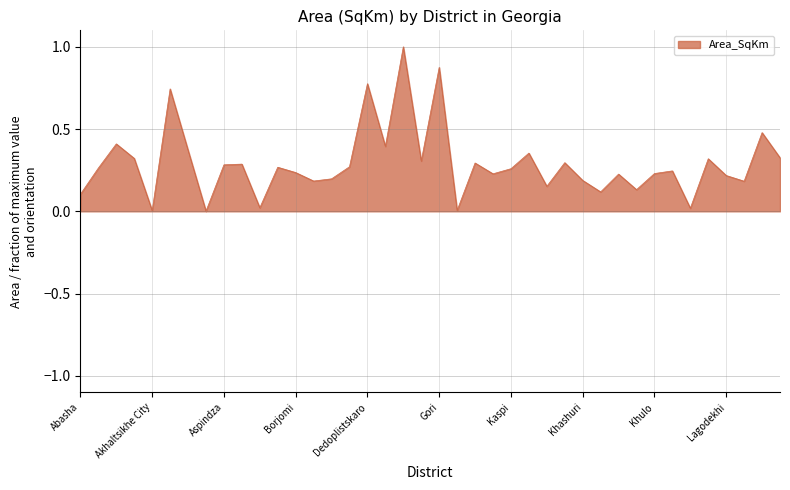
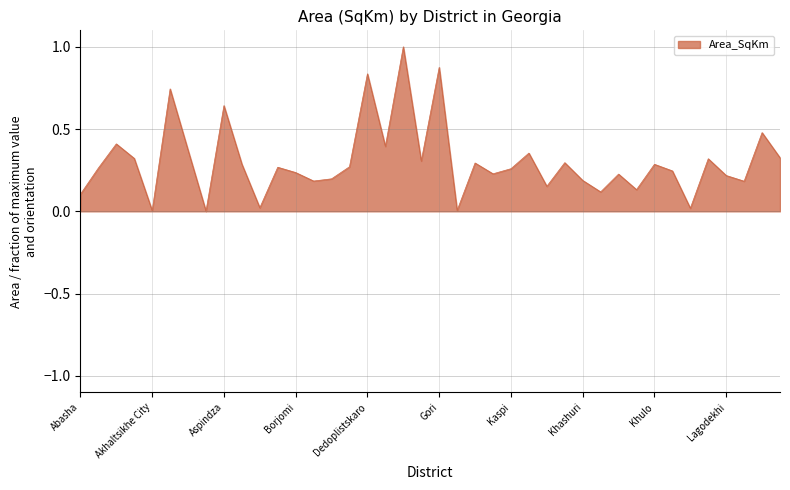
Aspindza: 0.28 -> 0.64
Dedoplistskaro: 0.78 -> 0.84
Khulo: 0.23 -> 0.29
